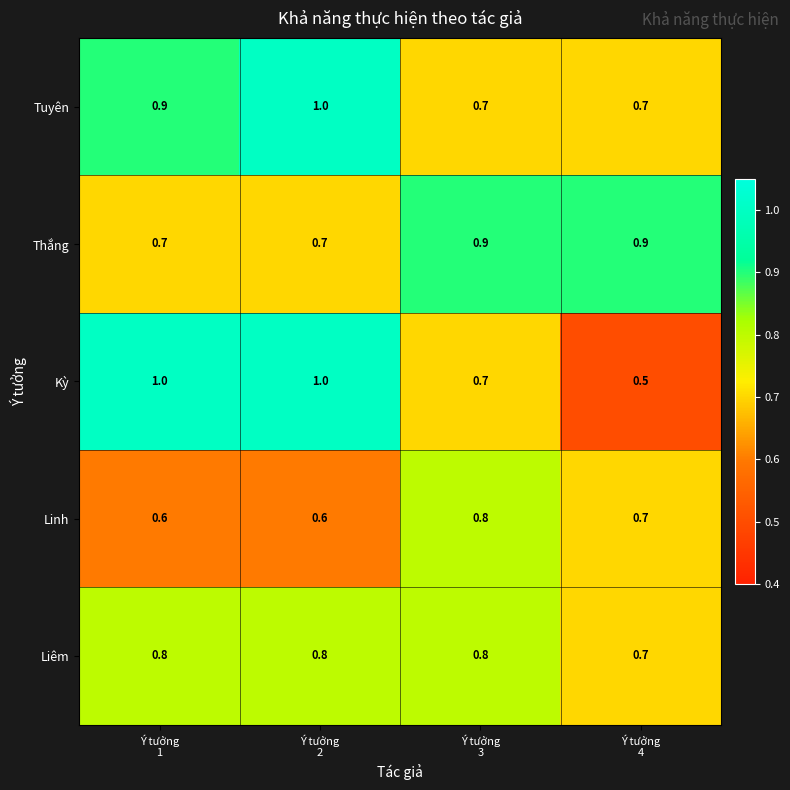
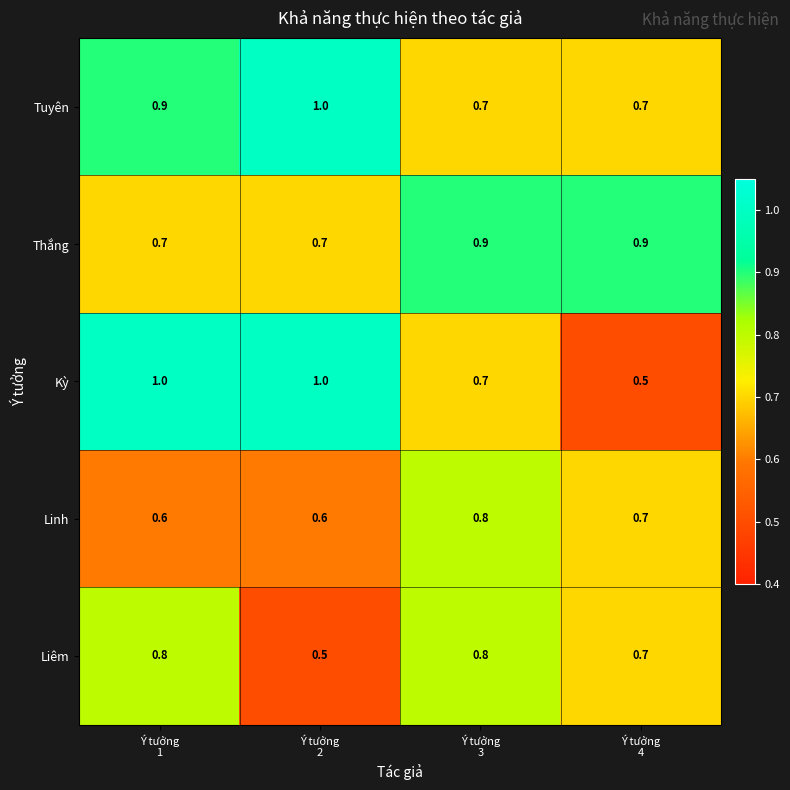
Liêm, Ý tưởng 2: 0.8 -> 0.5
